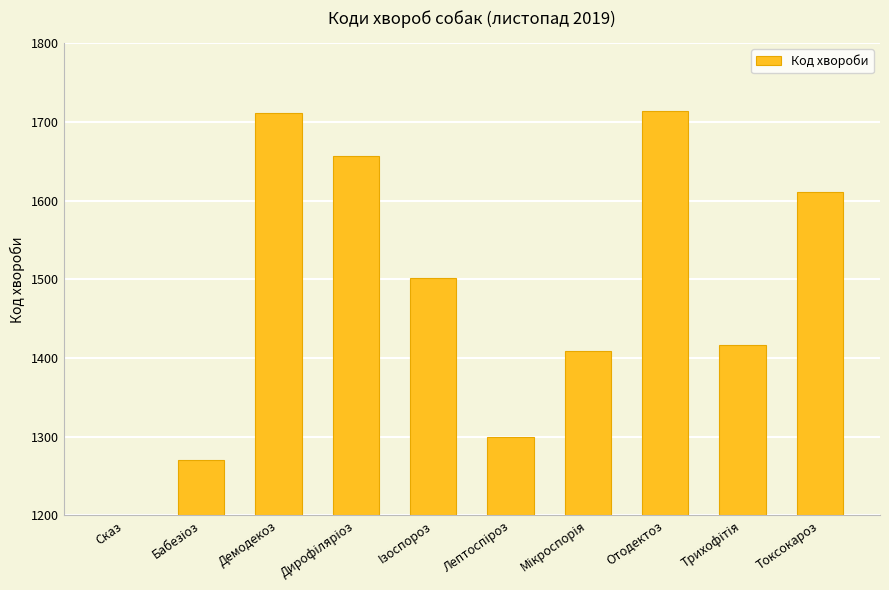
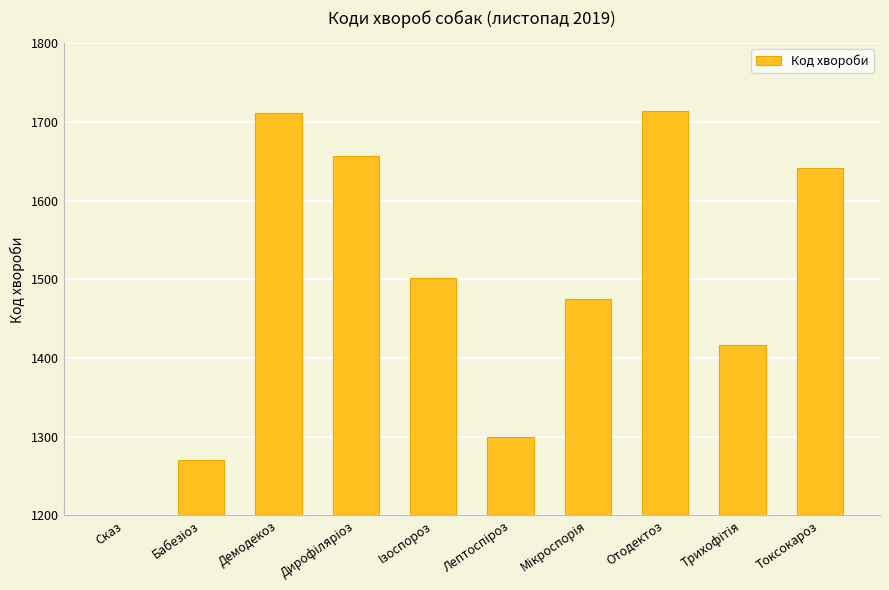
Мікроспорія: 1410 -> 1480
Токсокароз: 1610 -> 1640
